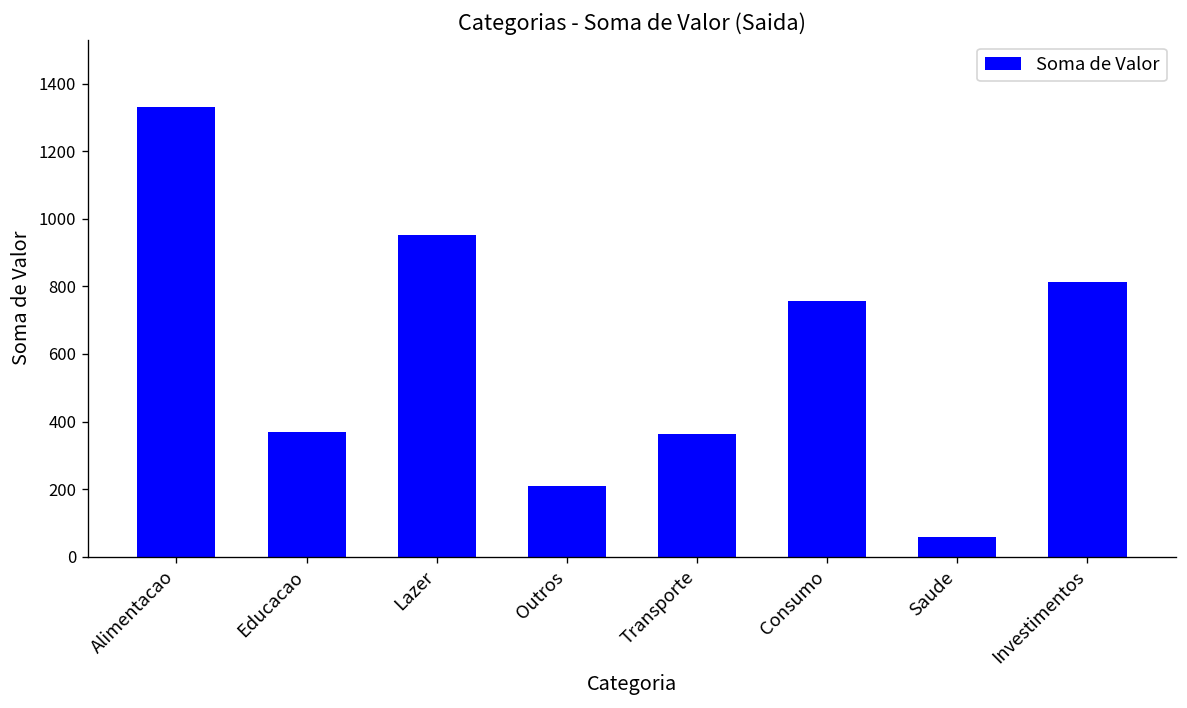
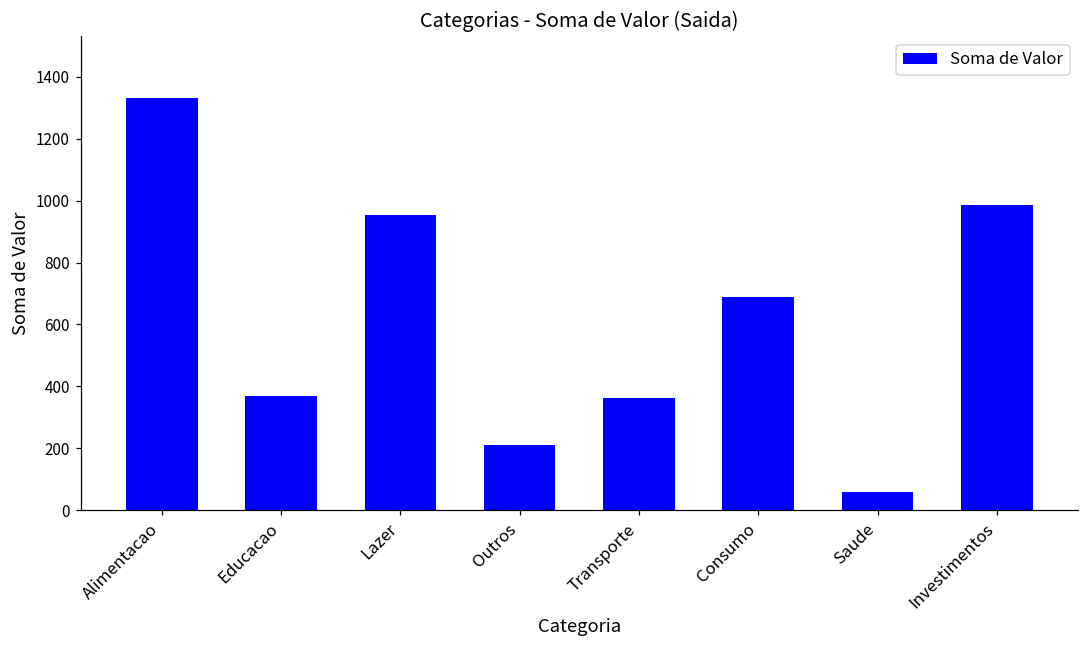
Consumo: 760 -> 690
Investimentos: 810 -> 990
